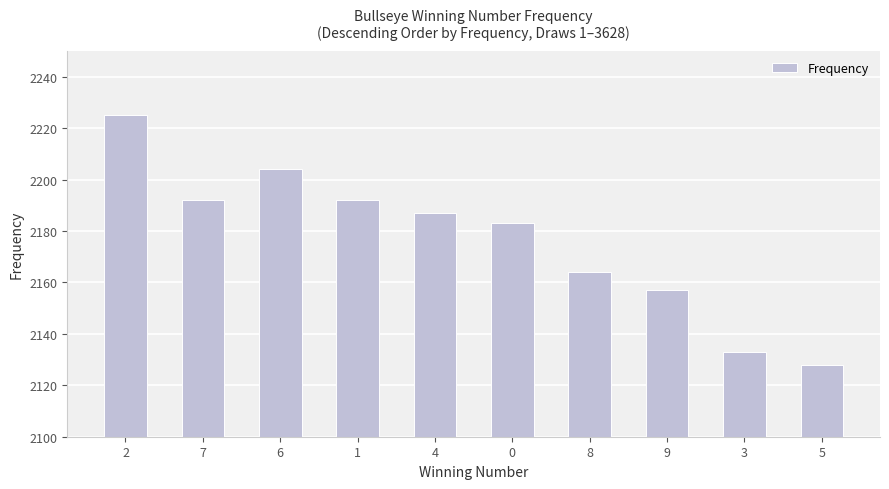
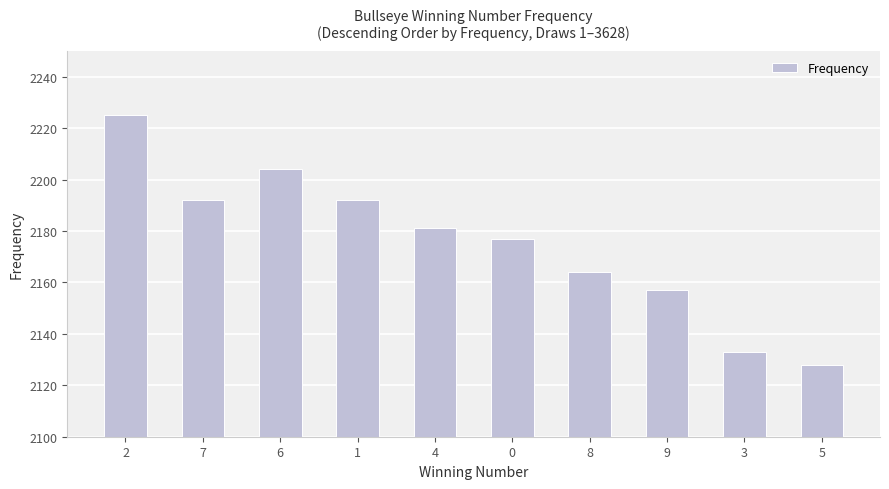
4: 2187 -> 2181
0: 2183 -> 2177
